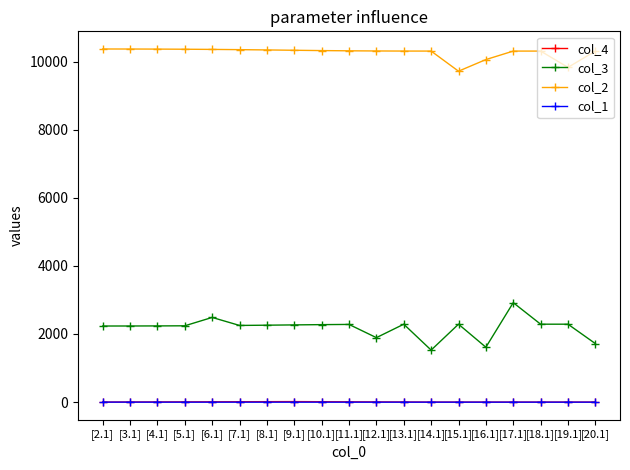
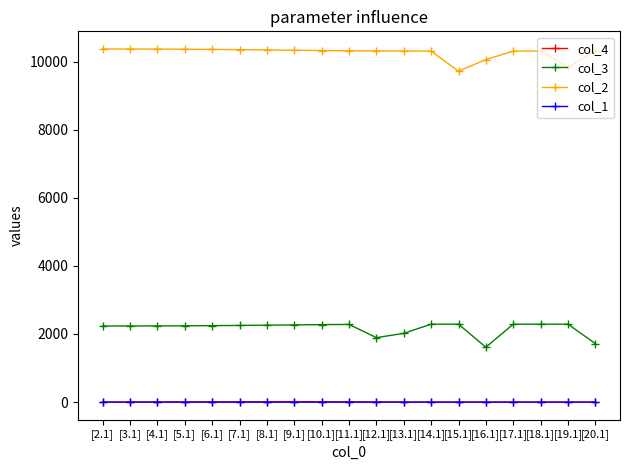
col_3, [6.1]: 2500 -> 2200
col_3, [13.1]: 2300 -> 2000
col_3, [14.1]: 1500 -> 2300
col_3, [17.1]: 2900 -> 2300
